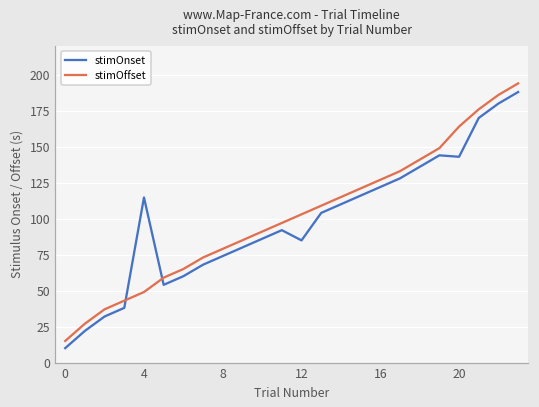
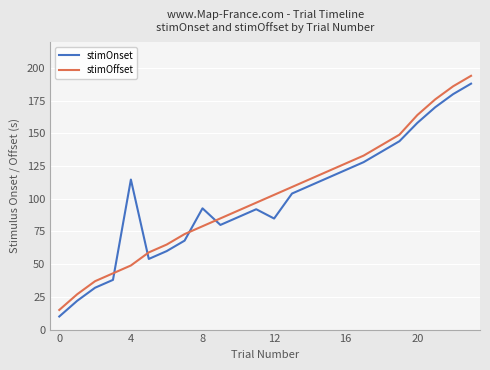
stimOnset, 8: 74 -> 93
stimOnset, 20: 143 -> 158
